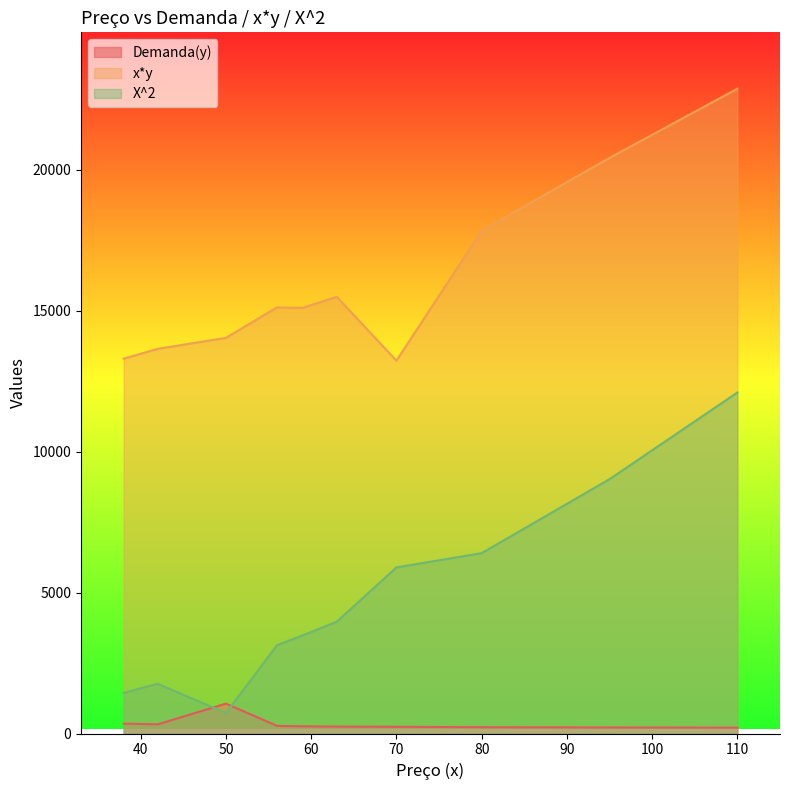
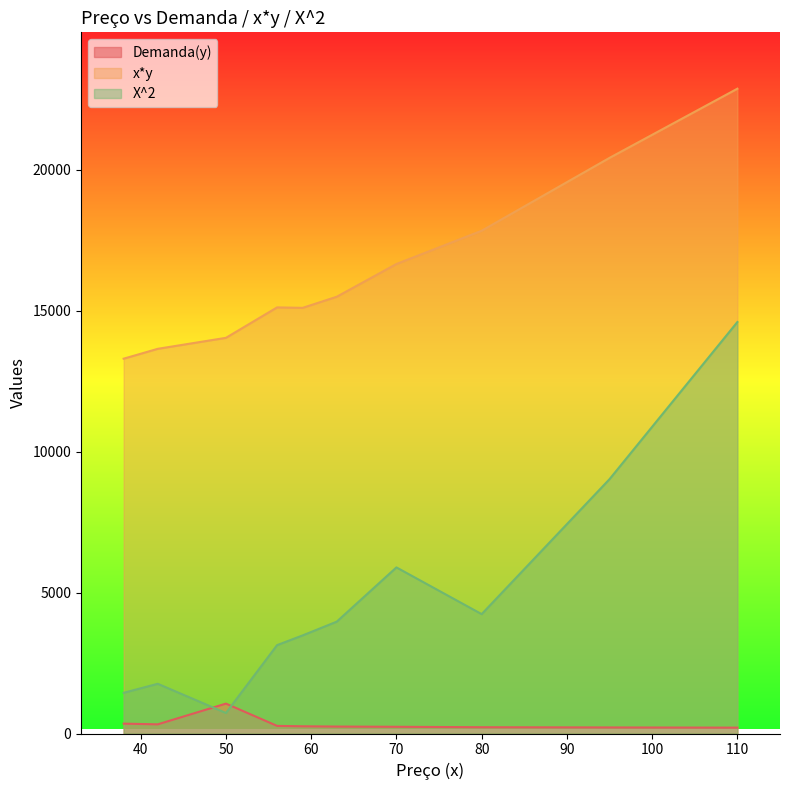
x*y, 70: 13200 -> 16700
X^2, 80: 6400 -> 4200
X^2, 110: 12100 -> 14600
